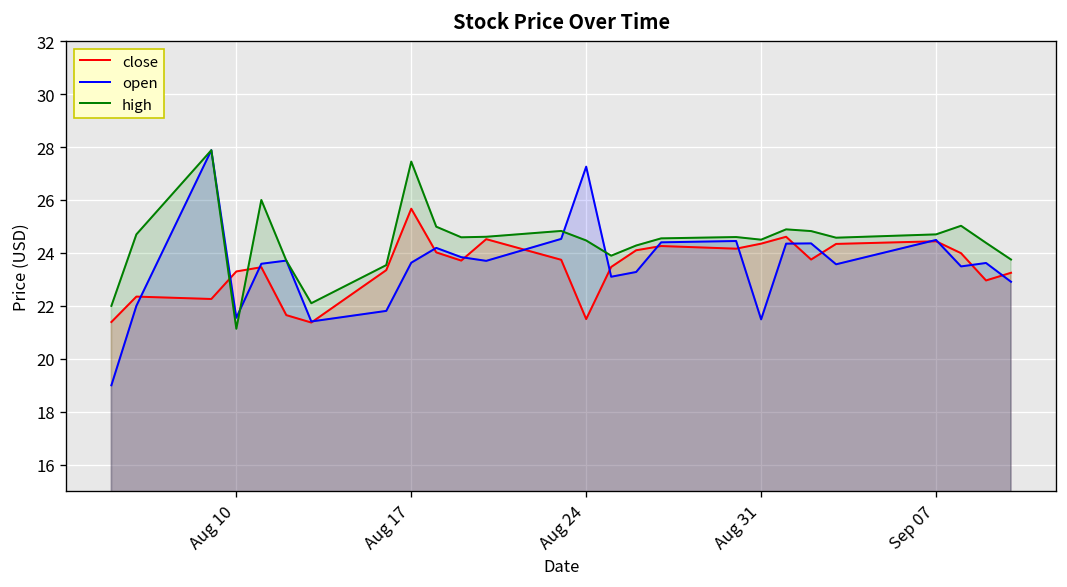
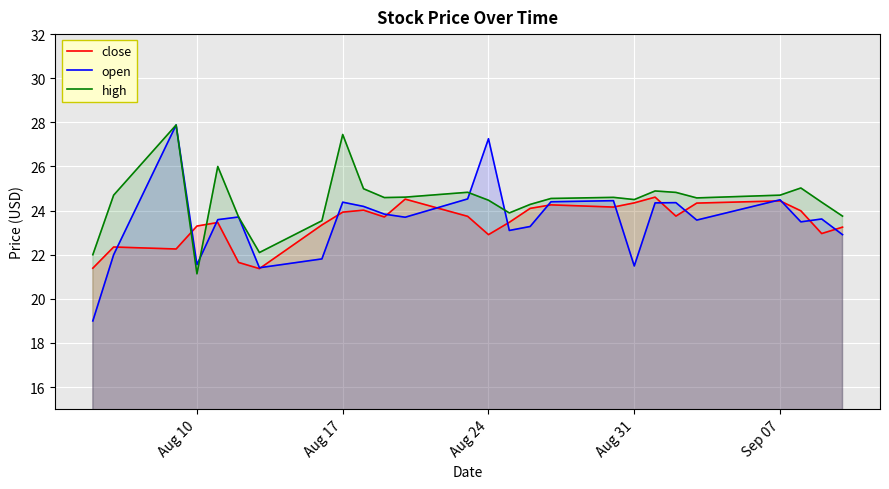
close, Aug 17: 25.7 -> 23.9
open, Aug 17: 23.6 -> 24.4
close, Aug 24: 21.5 -> 22.9
